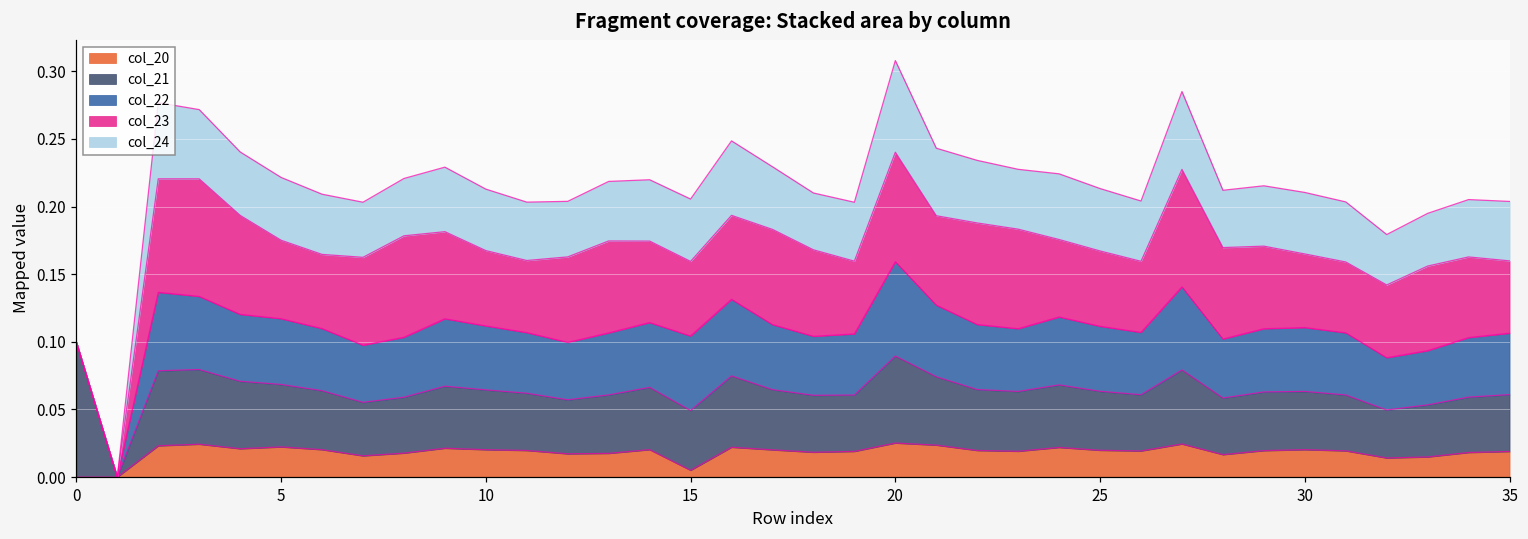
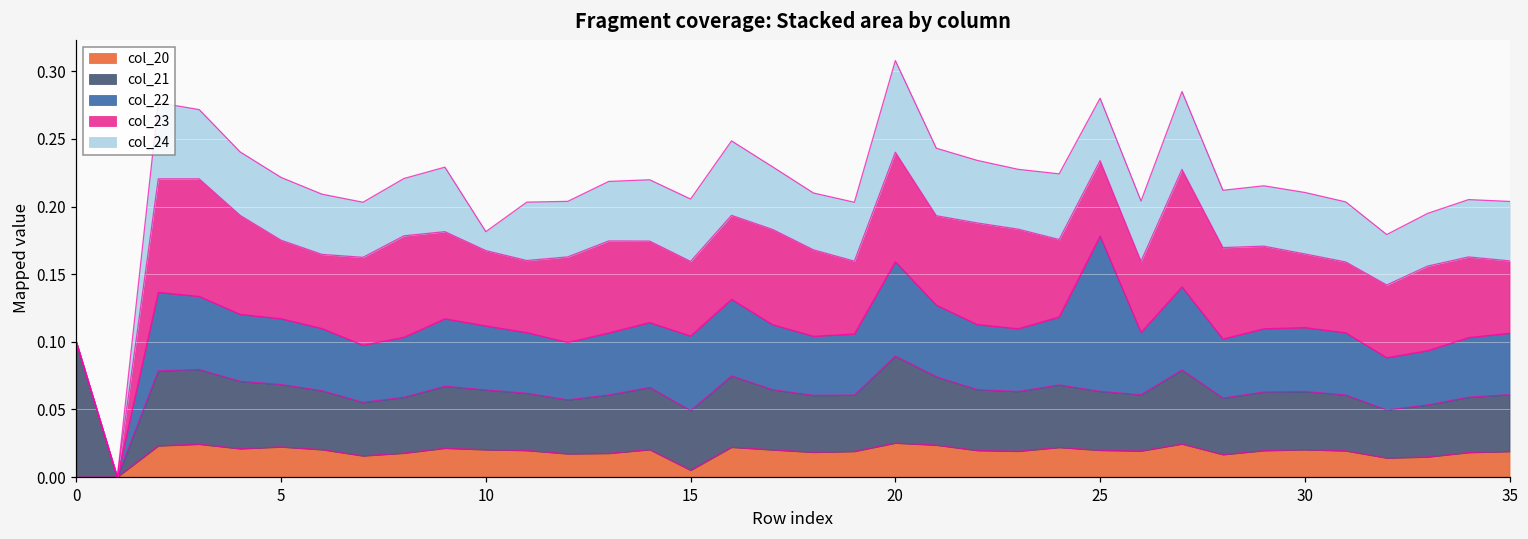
col_24, 10: 0.045 -> 0.014
col_22, 25: 0.048 -> 0.115
